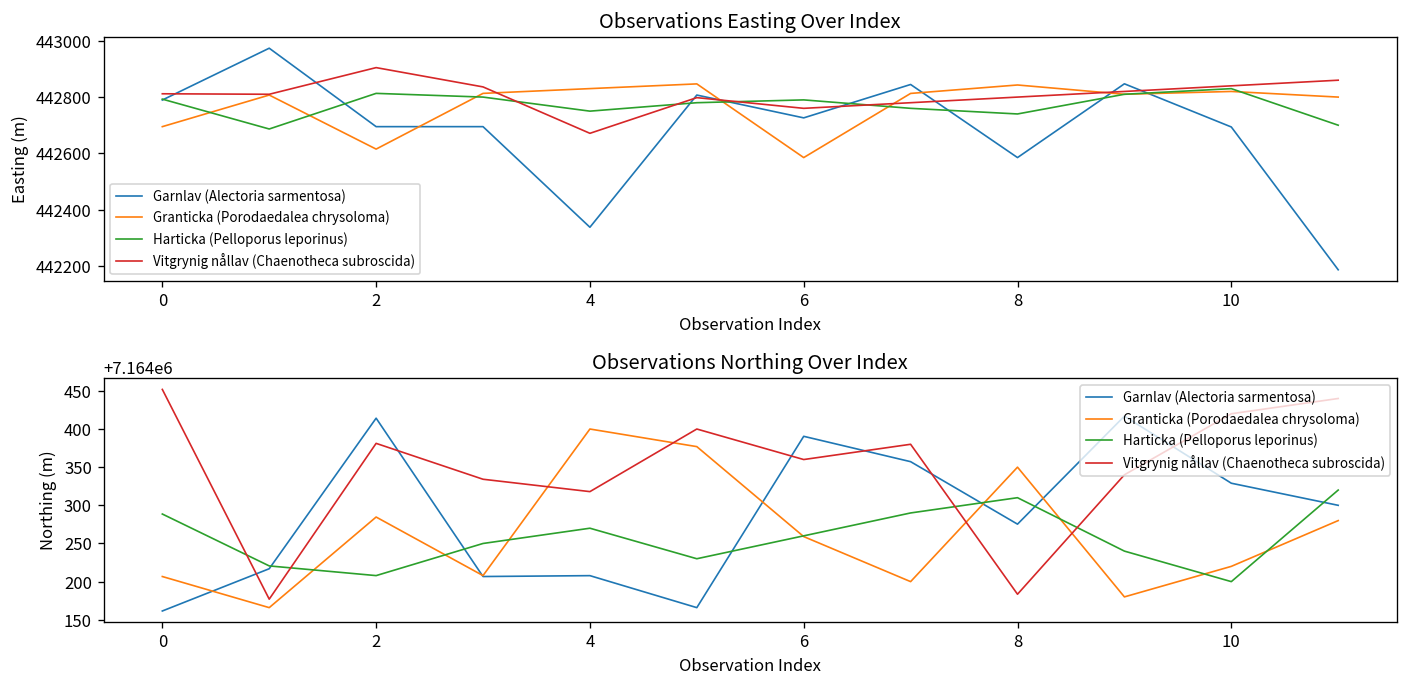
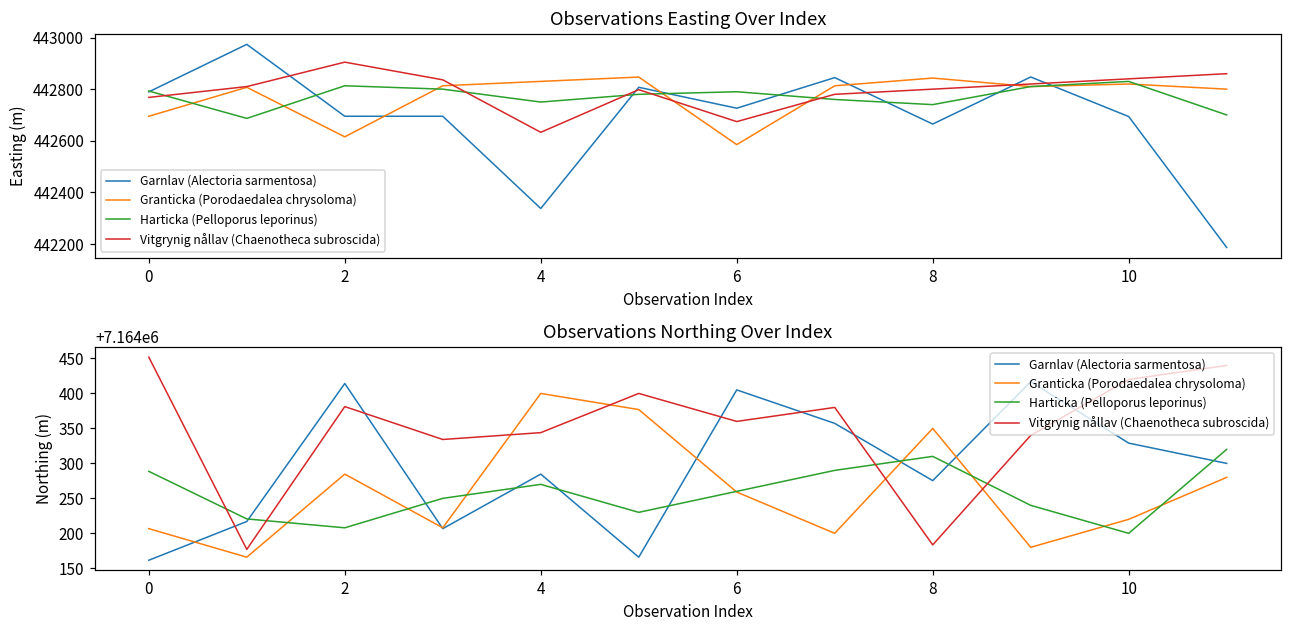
Observations Easting Over Index, Vitgrynig nållav (Chaenotheca subroscida), 0: 442810 -> 442770
Observations Easting Over Index, Vitgrynig nållav (Chaenotheca subroscida), 4: 442670 -> 442630
Observations Easting Over Index, Vitgrynig nållav (Chaenotheca subroscida), 6: 442760 -> 442670
Observations Easting Over Index, Garnlav (Alectoria sarmentosa), 8: 442580 -> 442660
Observations Northing Over Index, Garnlav (Alectoria sarmentosa), 4: 7164210 -> 7164280
Observations Northing Over Index, Vitgrynig nållav (Chaenotheca subroscida), 4: 7164320 -> 7164340
Observations Northing Over Index, Garnlav (Alectoria sarmentosa), 6: 7164390 -> 7164410
